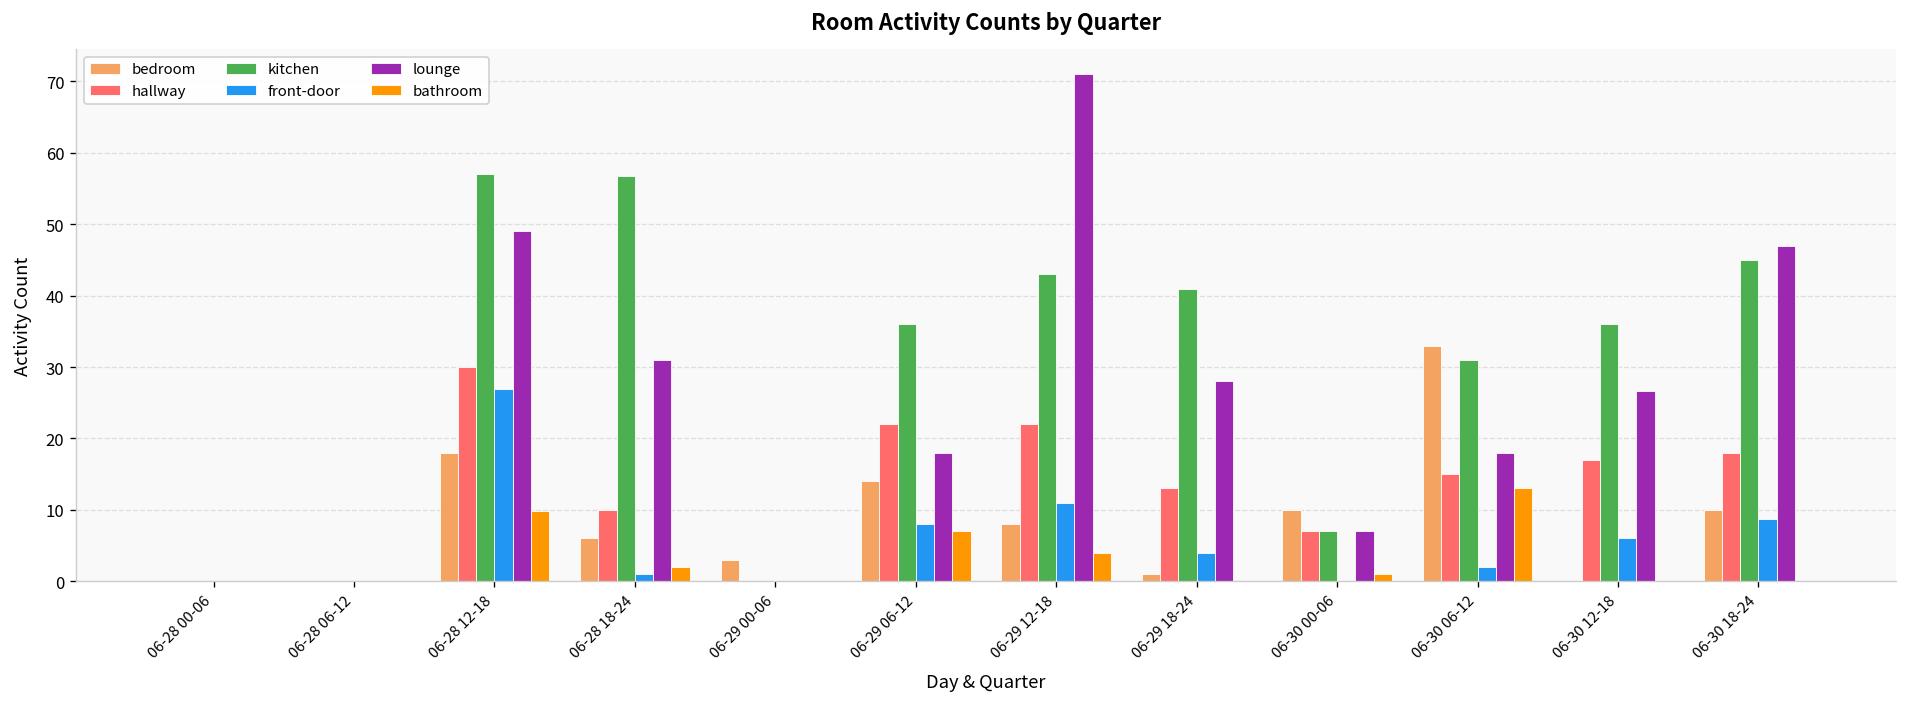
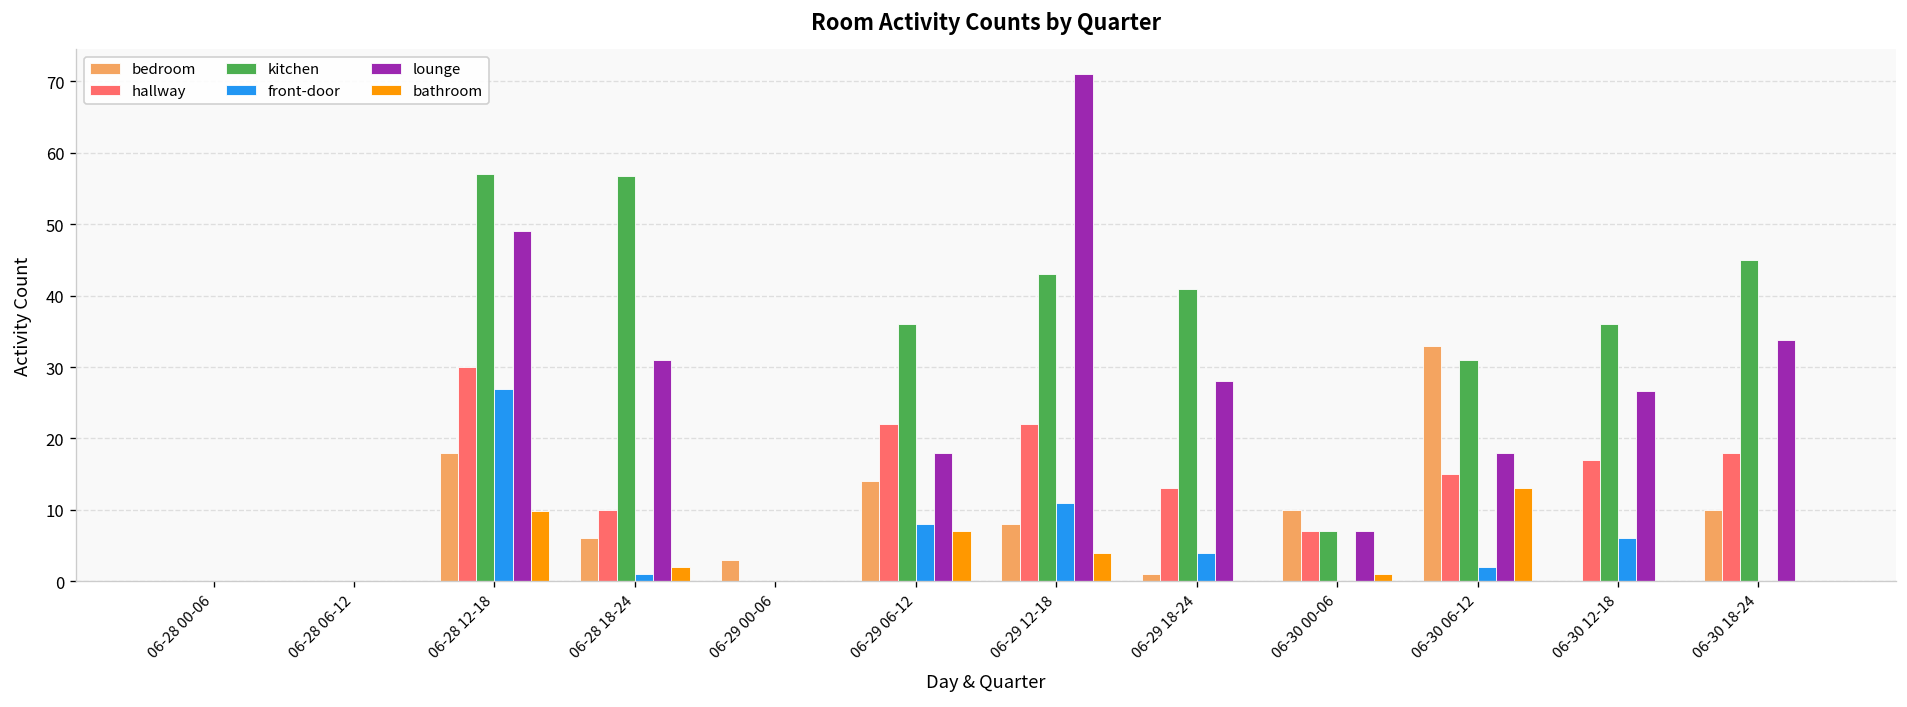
front-door, 06-30 18-24: 9 -> 0
lounge, 06-30 18-24: 47 -> 34
